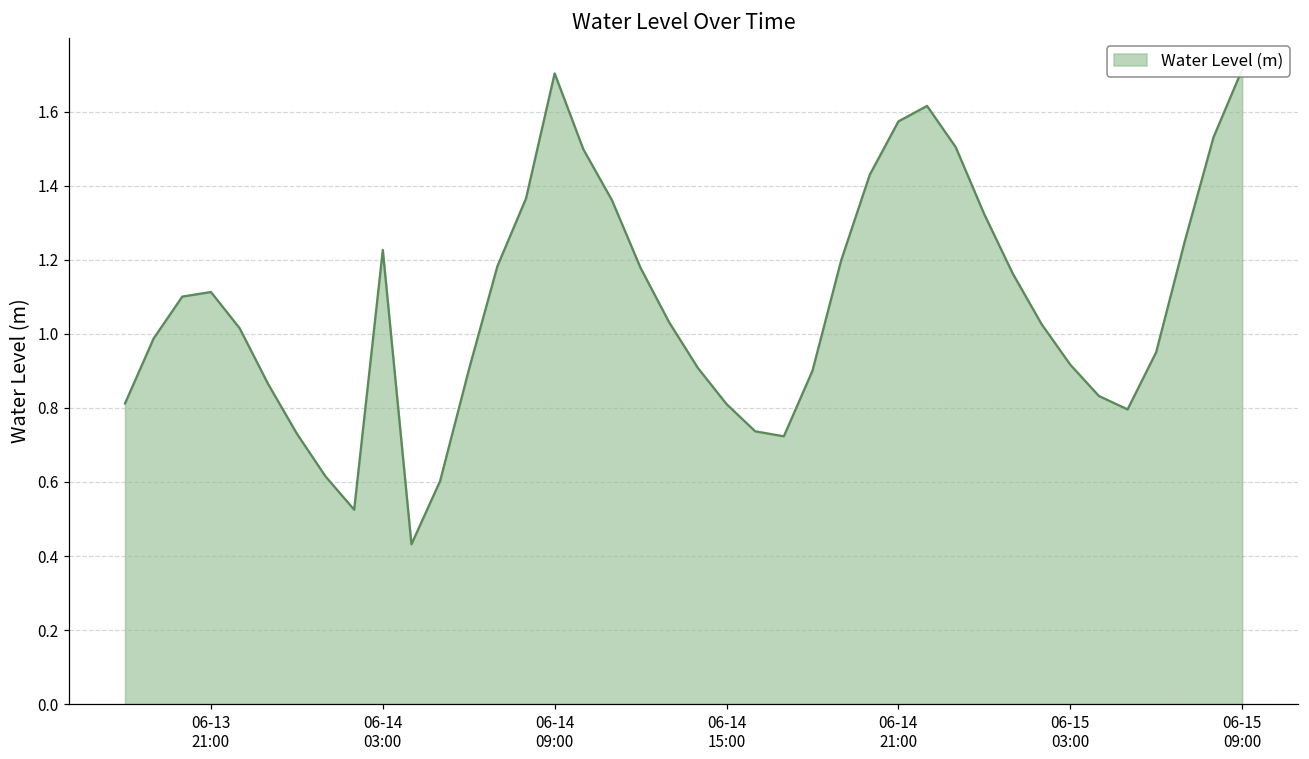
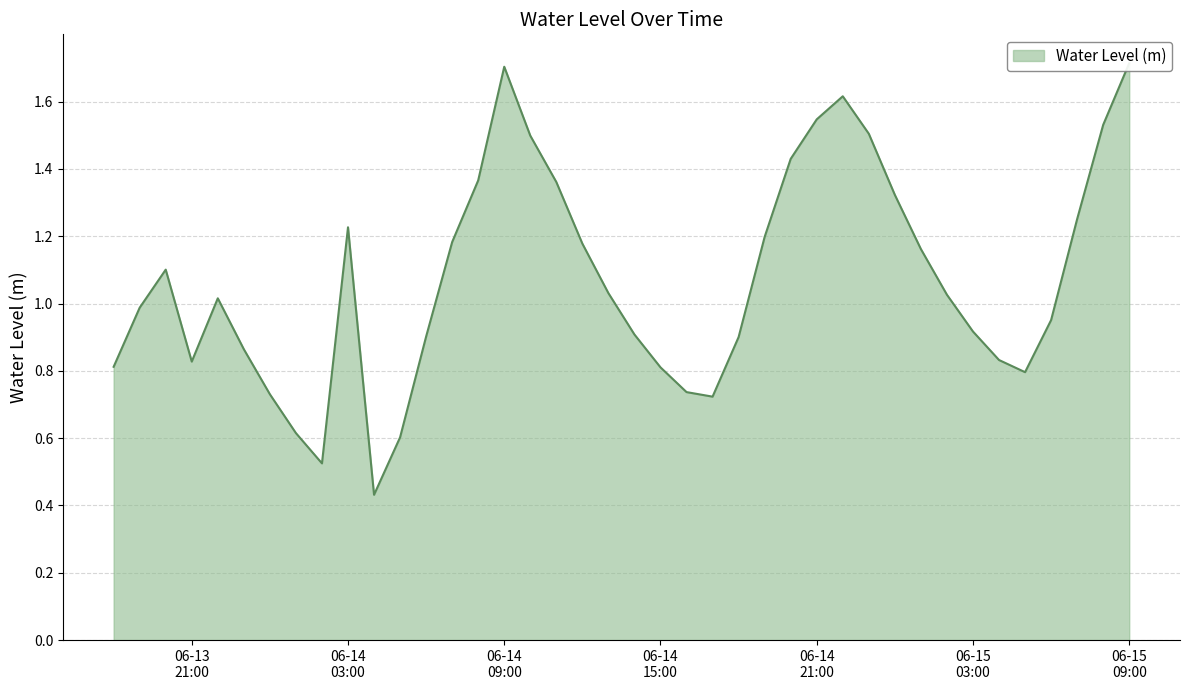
06-13 21:00: 1.11 -> 0.83
06-14 21:00: 1.57 -> 1.55
